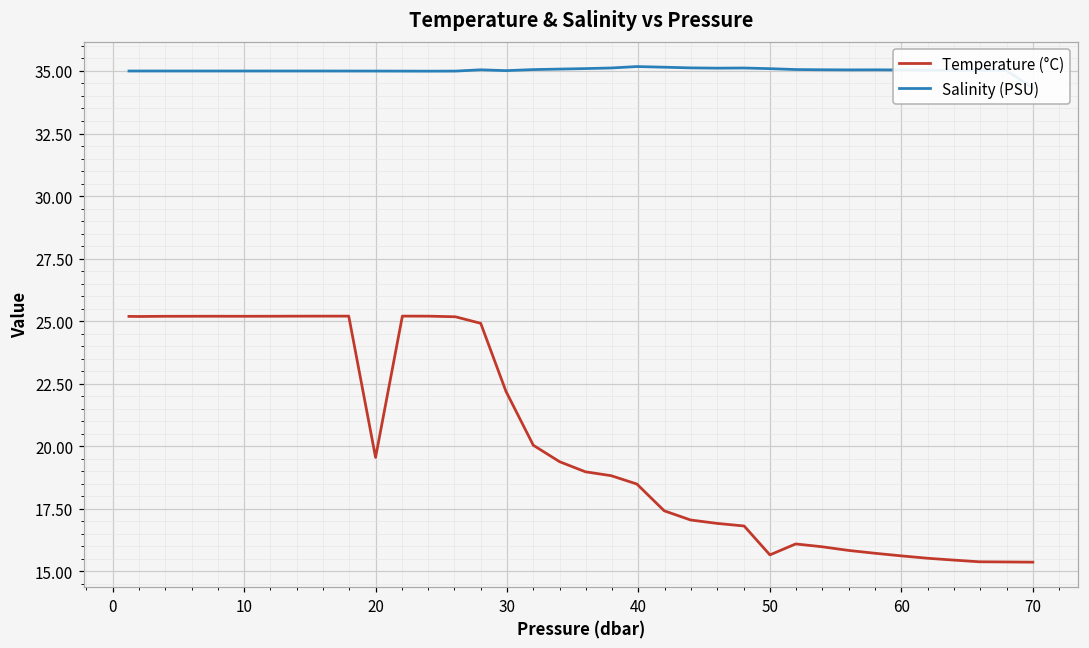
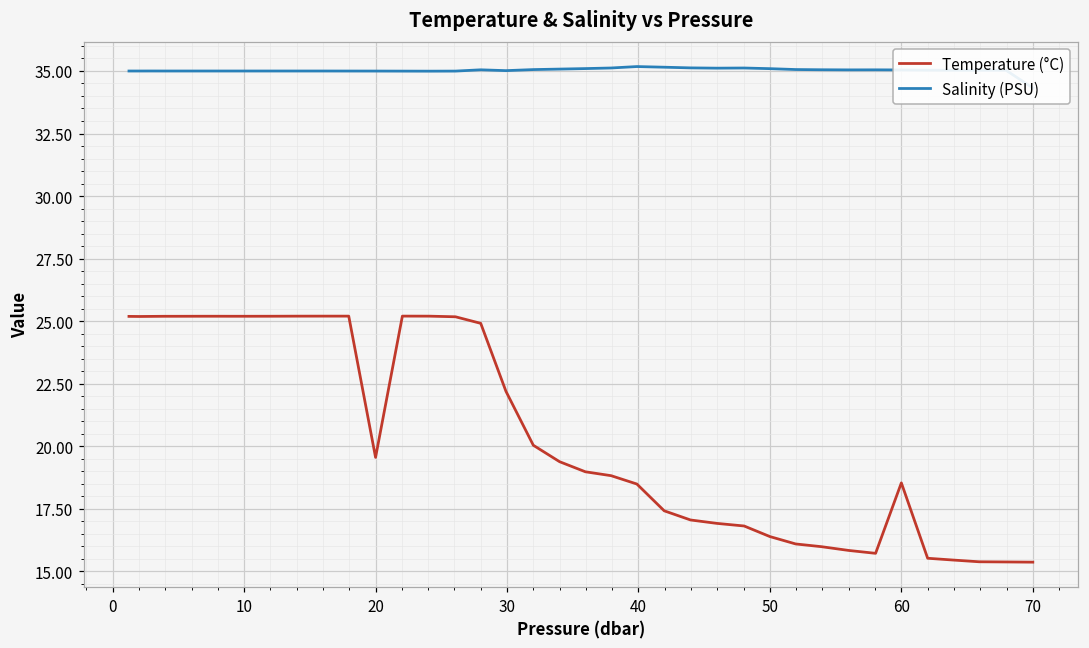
Temperature (°C), 50: 15.7 -> 16.4
Temperature (°C), 60: 15.6 -> 18.5
